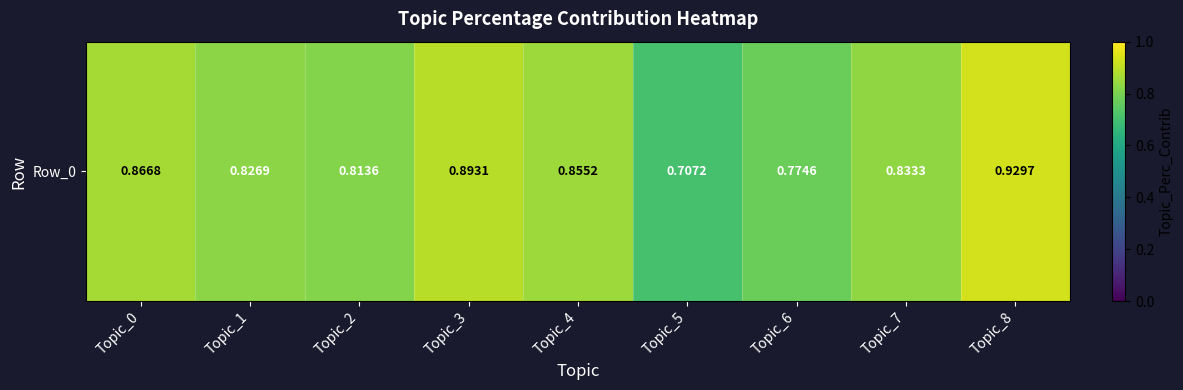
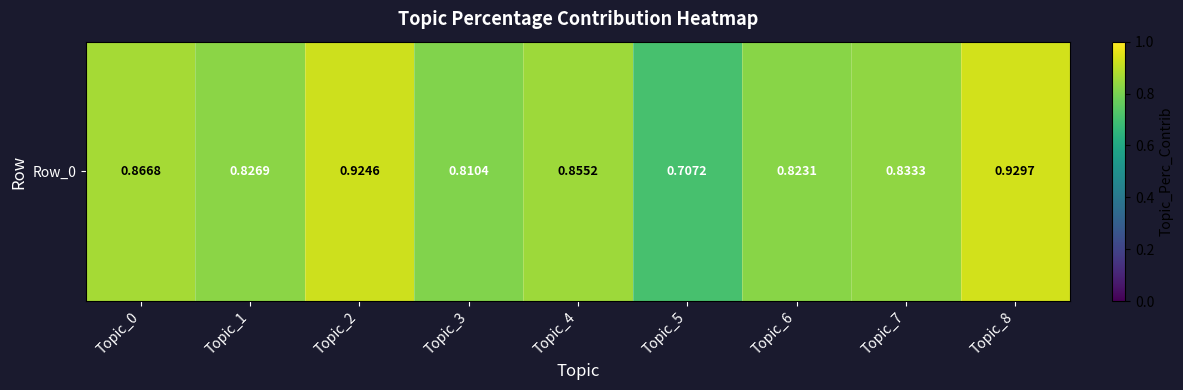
Row_0, Topic_2: 0.8136 -> 0.9246
Row_0, Topic_3: 0.8931 -> 0.8104
Row_0, Topic_6: 0.7746 -> 0.8231
